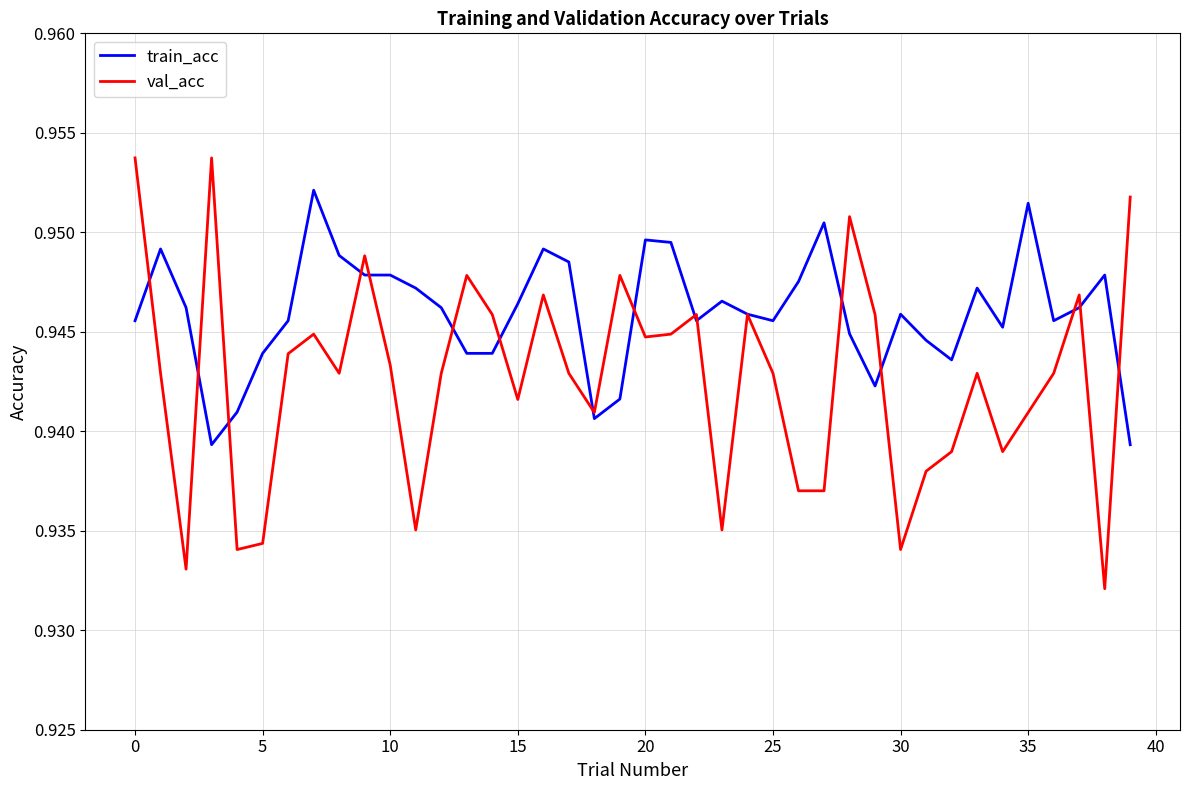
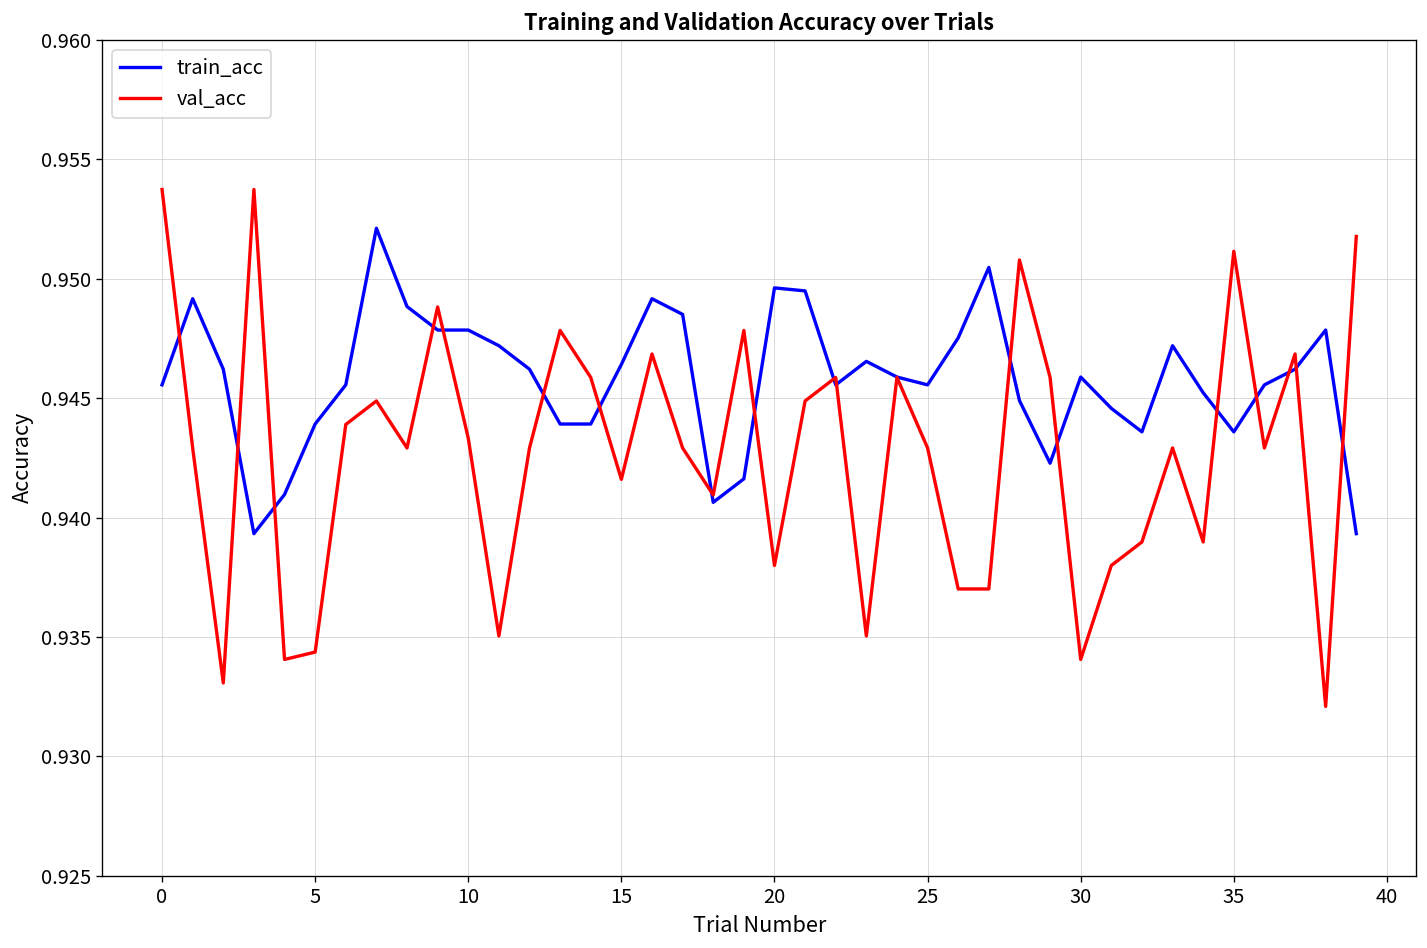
val_acc, 20: 0.9447 -> 0.9380
train_acc, 35: 0.9515 -> 0.9436
val_acc, 35: 0.9409 -> 0.9511
